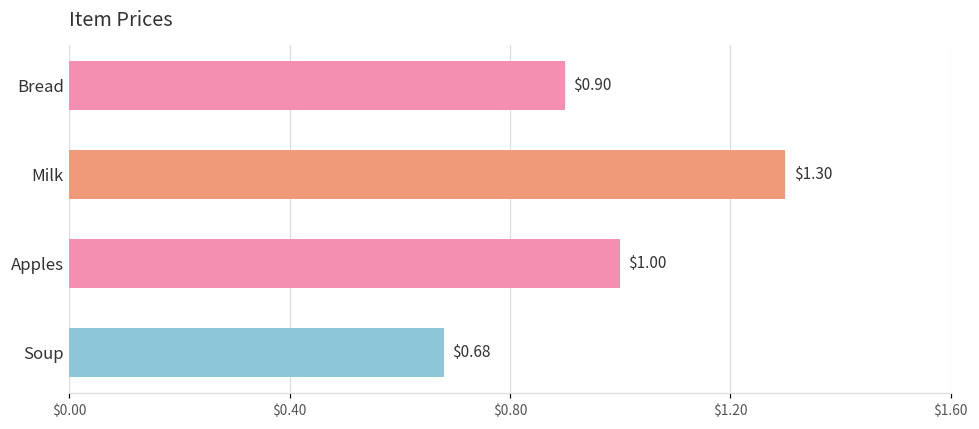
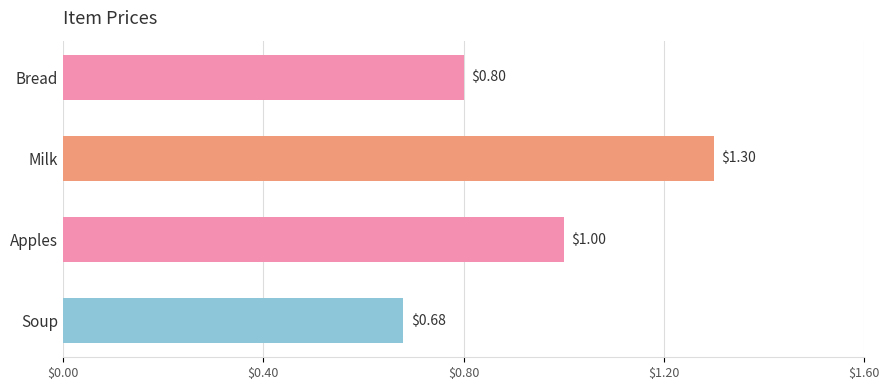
Bread: $0.90 -> $0.80
